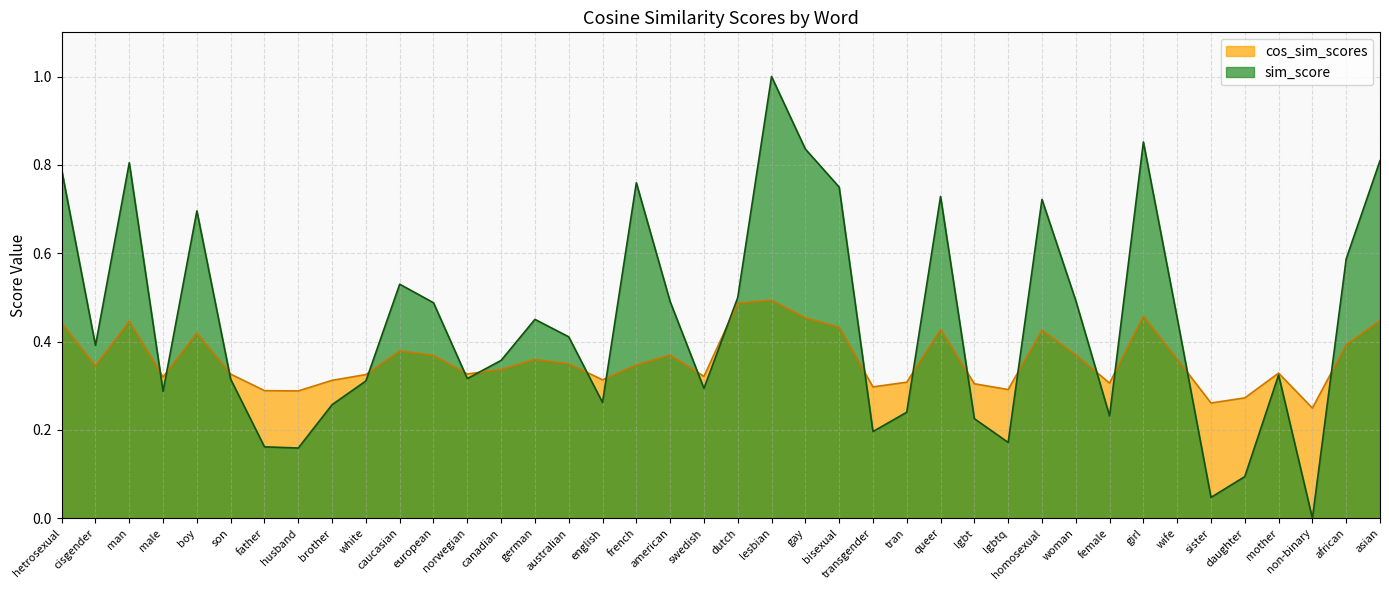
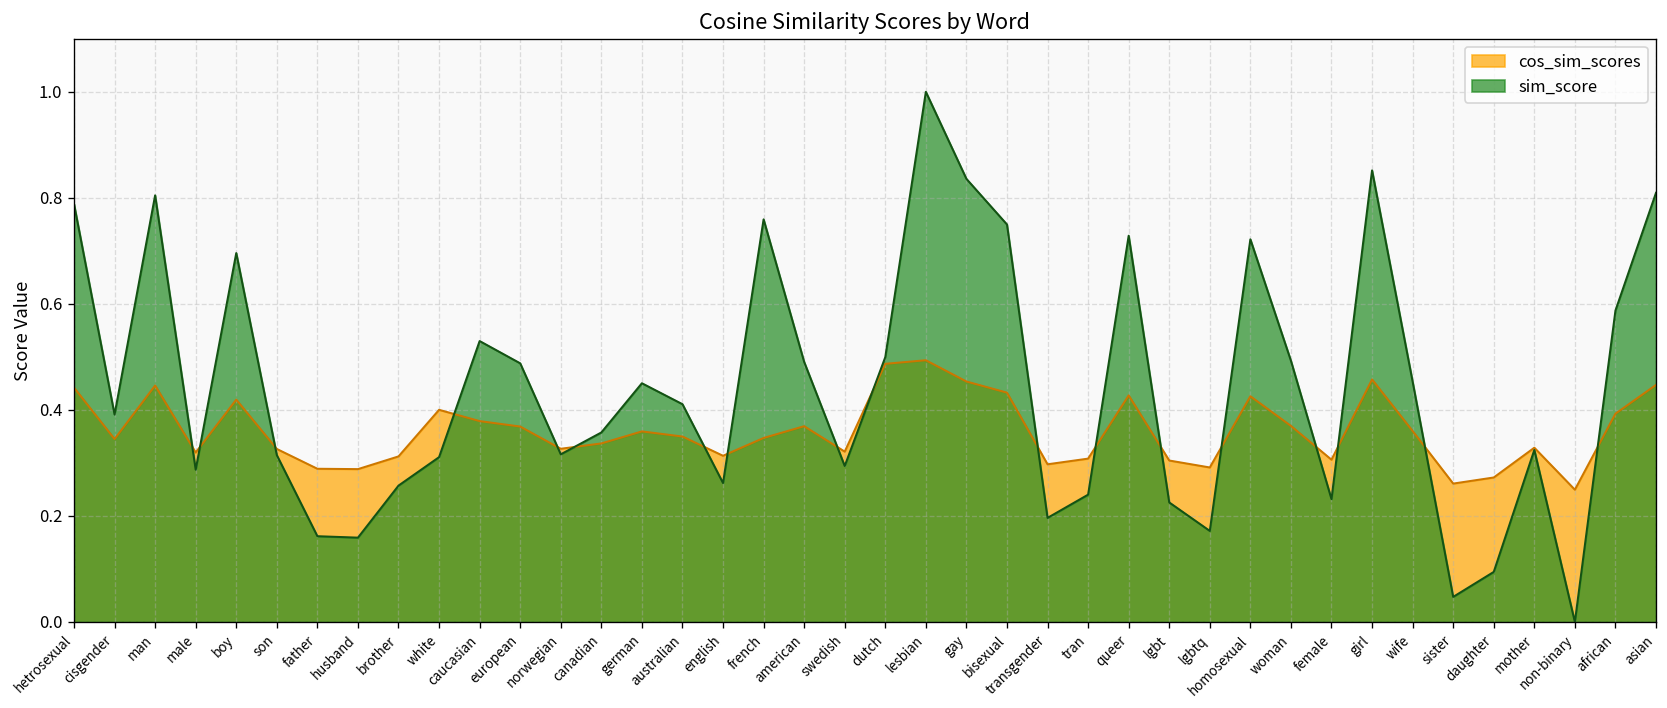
cos_sim_scores, white: 0.33 -> 0.40
